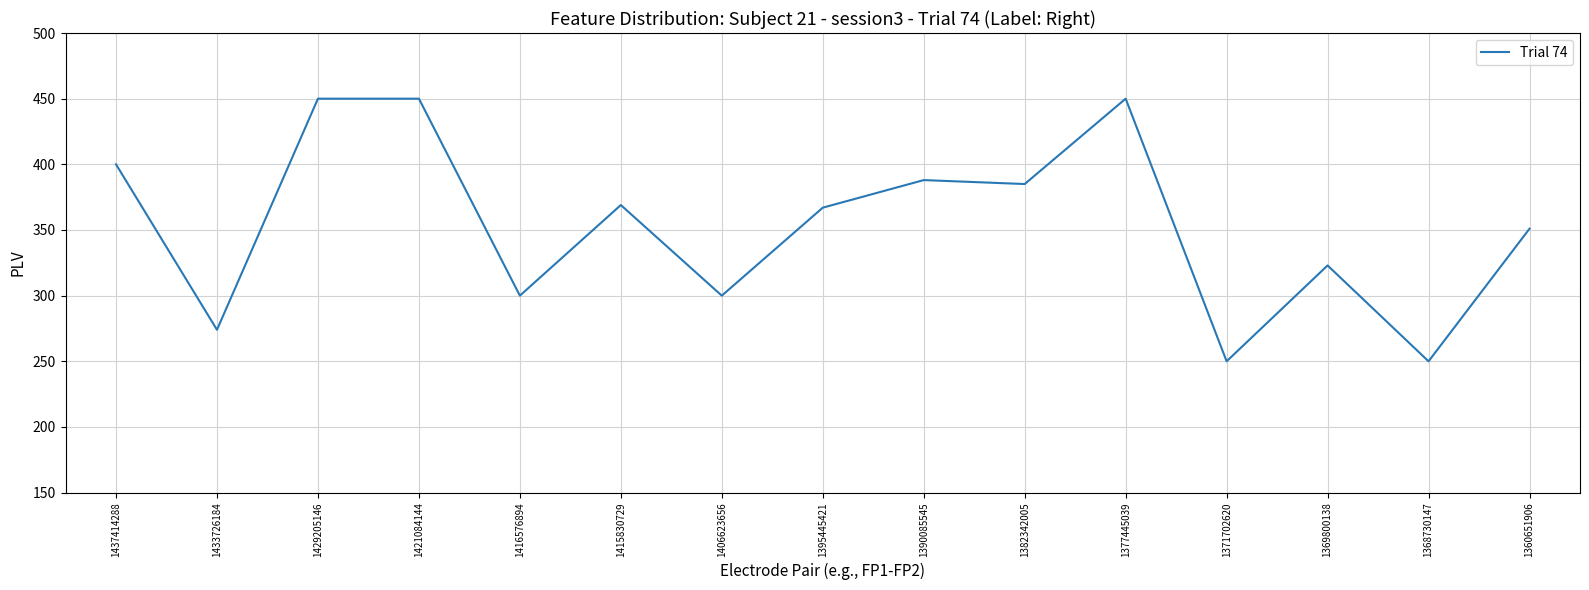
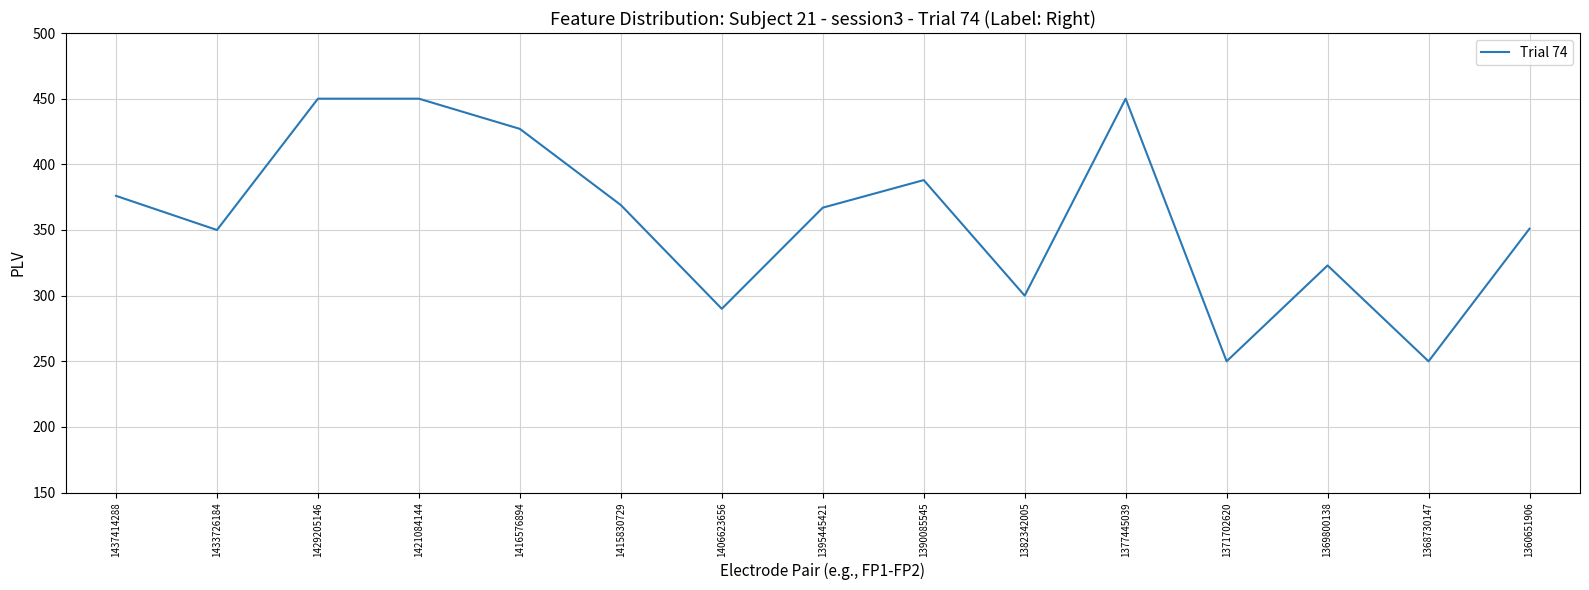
1437414288: 400 -> 376
1433726184: 274 -> 350
1416576894: 300 -> 427
1406623656: 300 -> 290
1382342005: 385 -> 300
